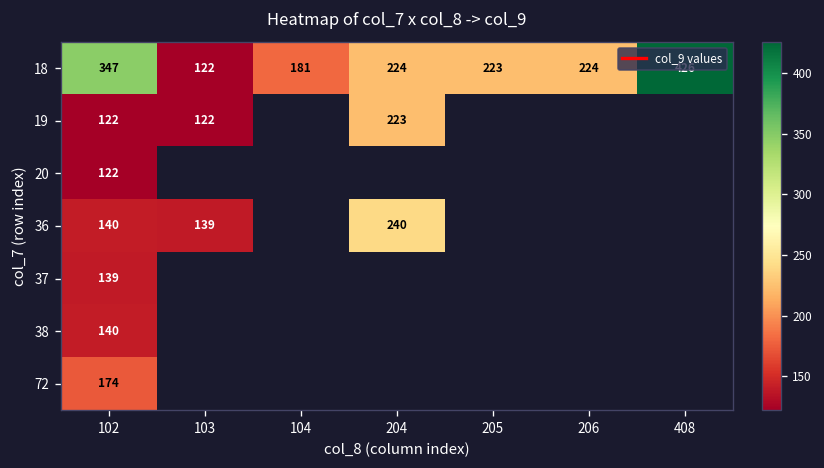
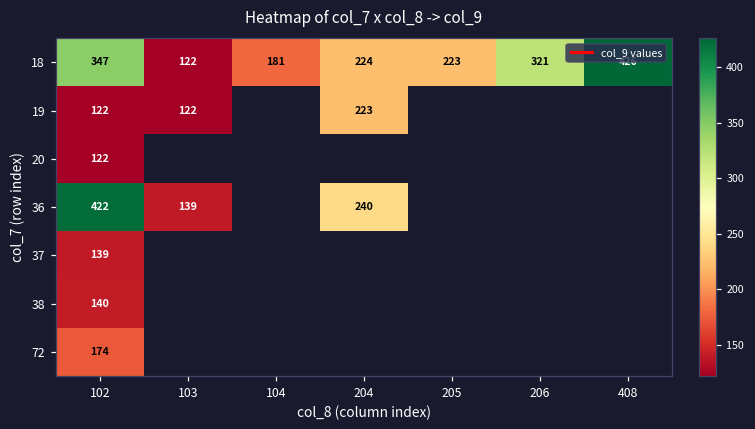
18, 206: 224 -> 321
36, 102: 140 -> 422
